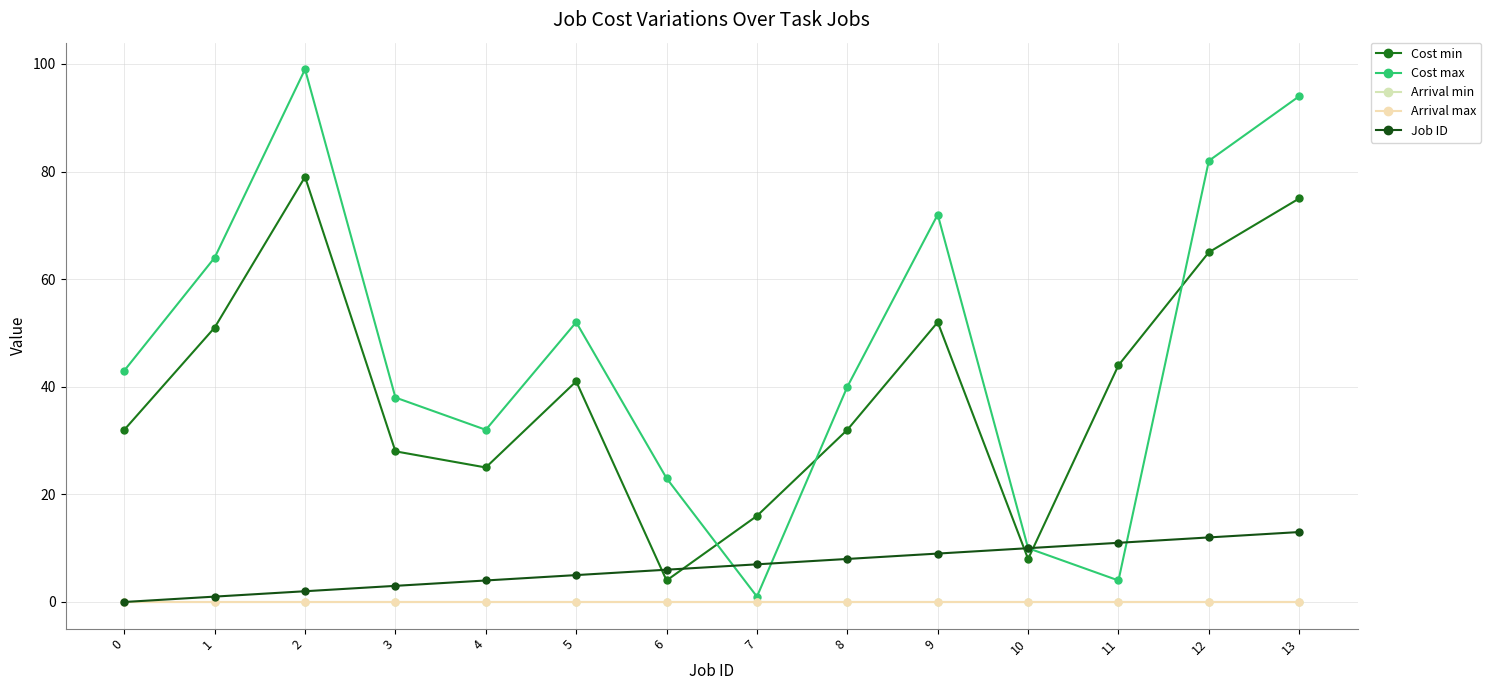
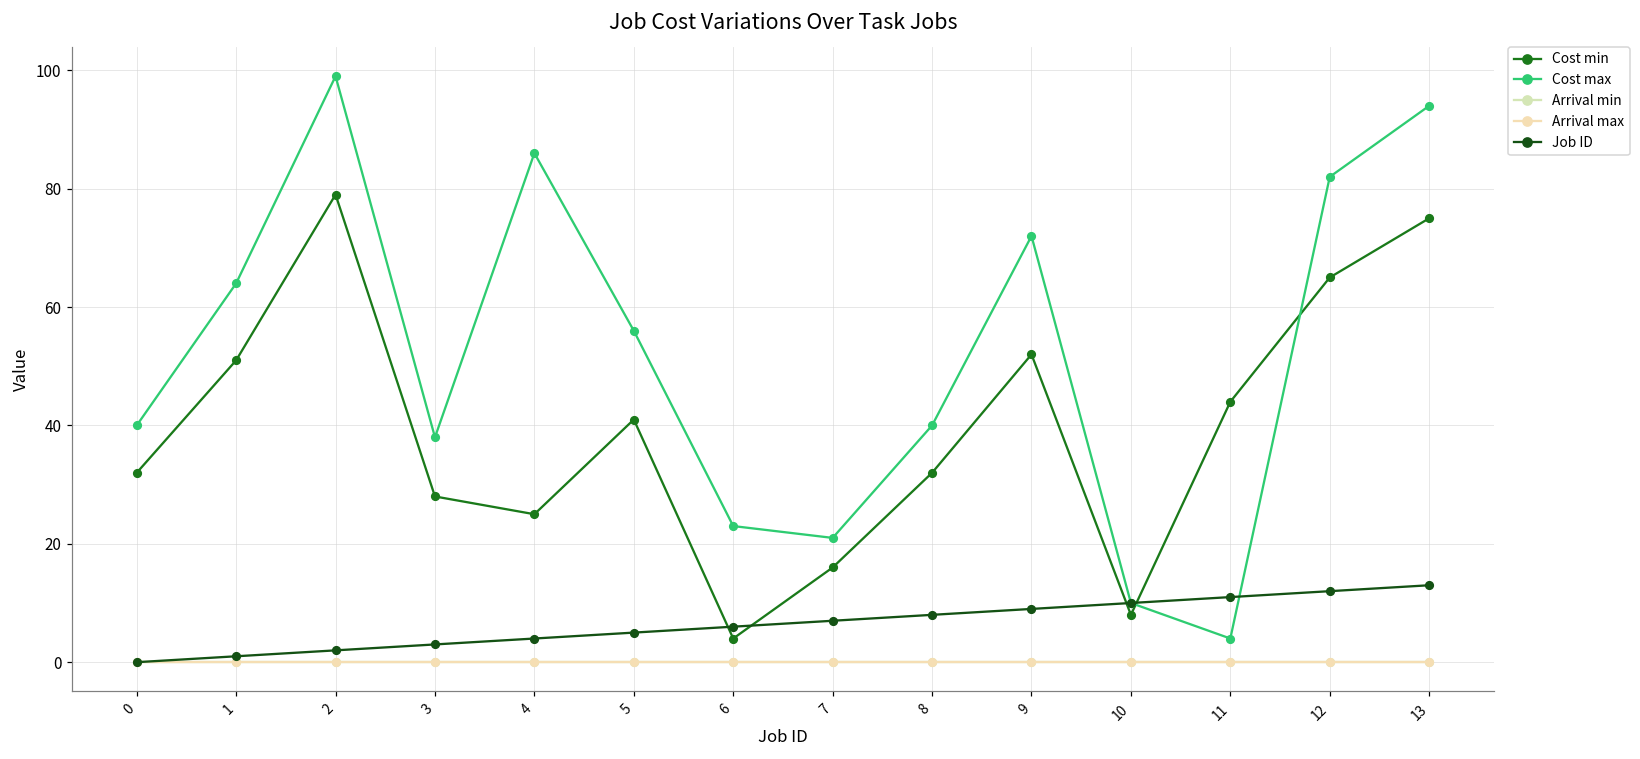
Cost max, 0: 43 -> 40
Cost max, 4: 32 -> 86
Cost max, 5: 52 -> 56
Cost max, 7: 1 -> 21
